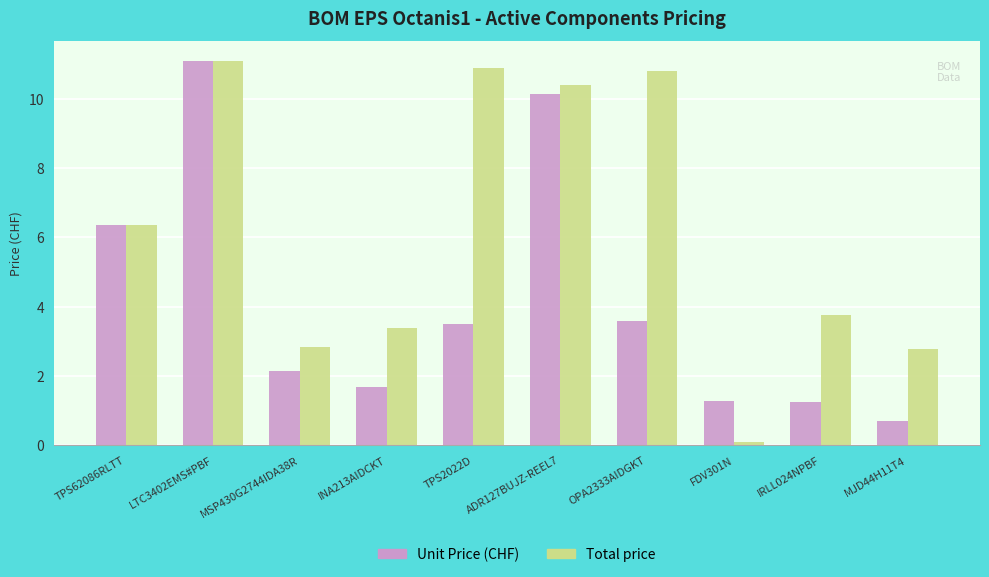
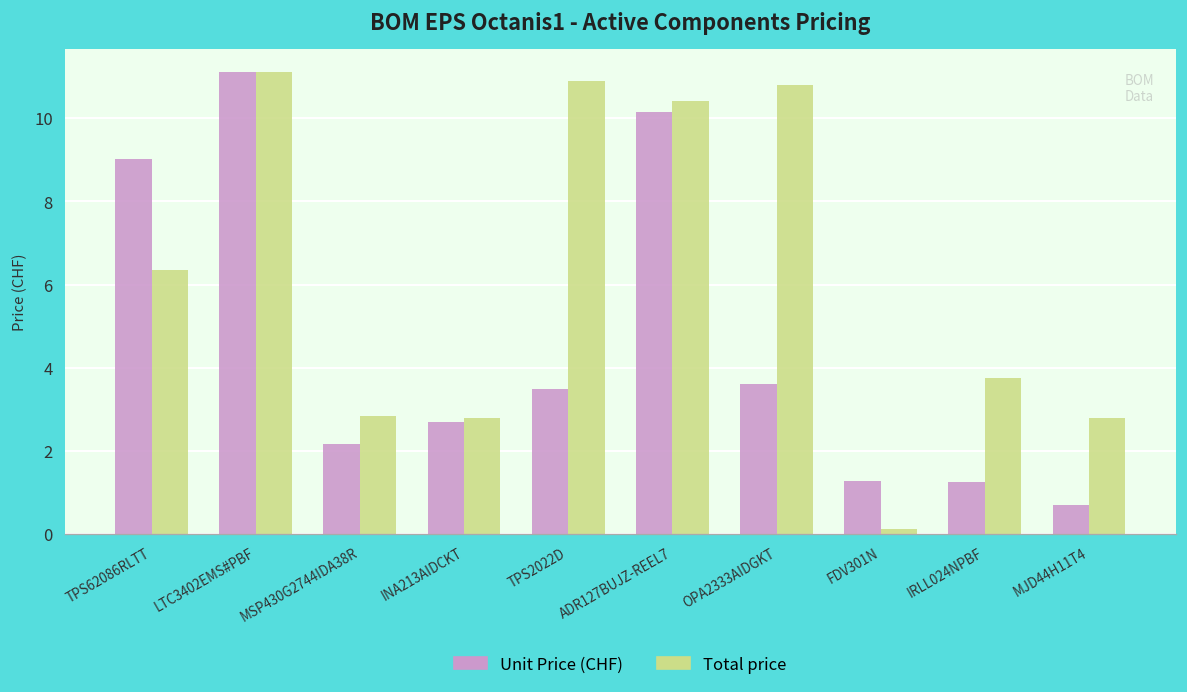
Unit Price (CHF), TPS62086RLTT: 6.4 -> 9.0
Unit Price (CHF), INA213AIDCKT: 1.7 -> 2.7
Total price, INA213AIDCKT: 3.4 -> 2.8
